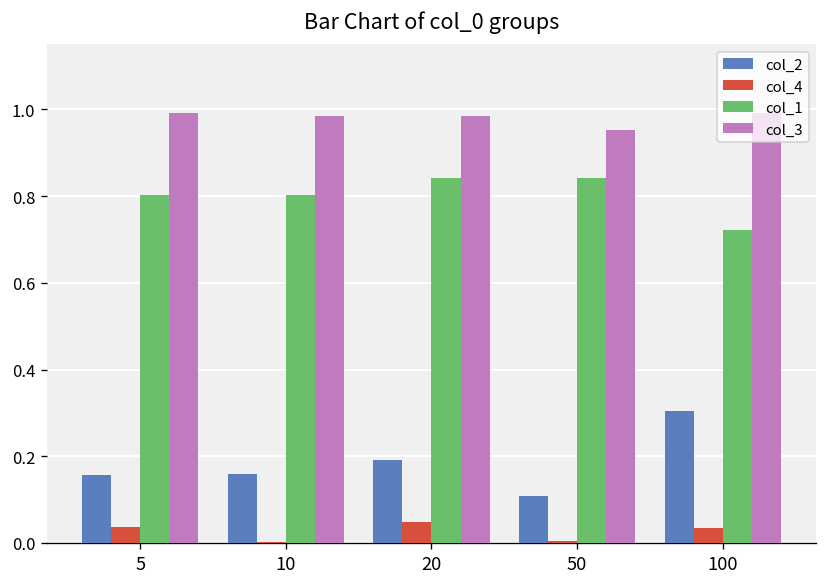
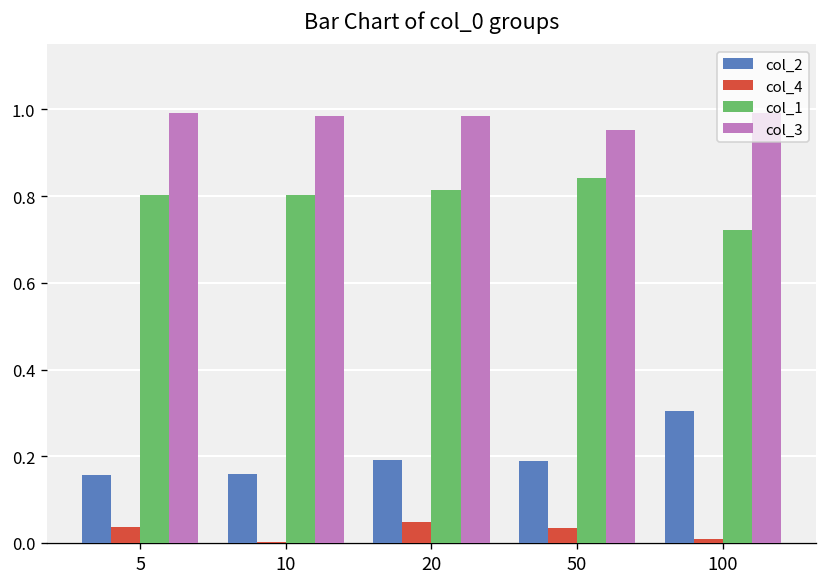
col_1, 20: 0.84 -> 0.81
col_2, 50: 0.11 -> 0.19
col_4, 50: 0.00 -> 0.04
col_4, 100: 0.03 -> 0.01
